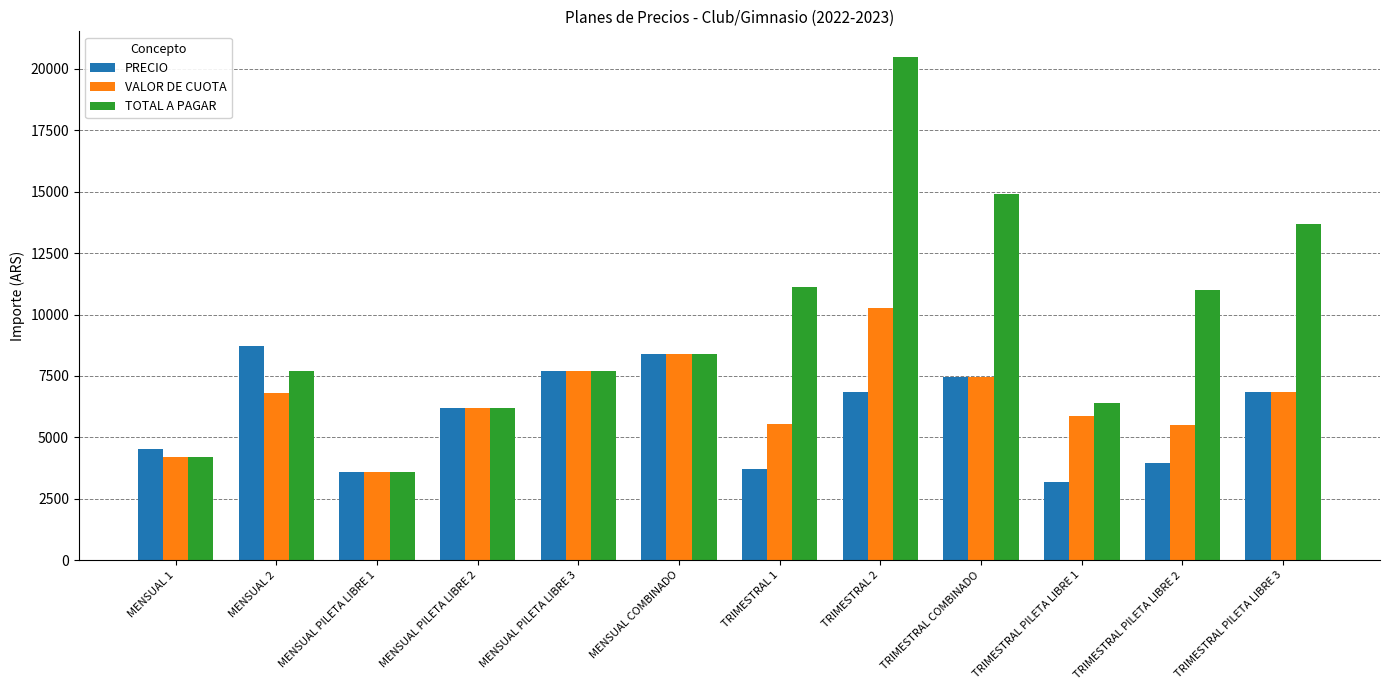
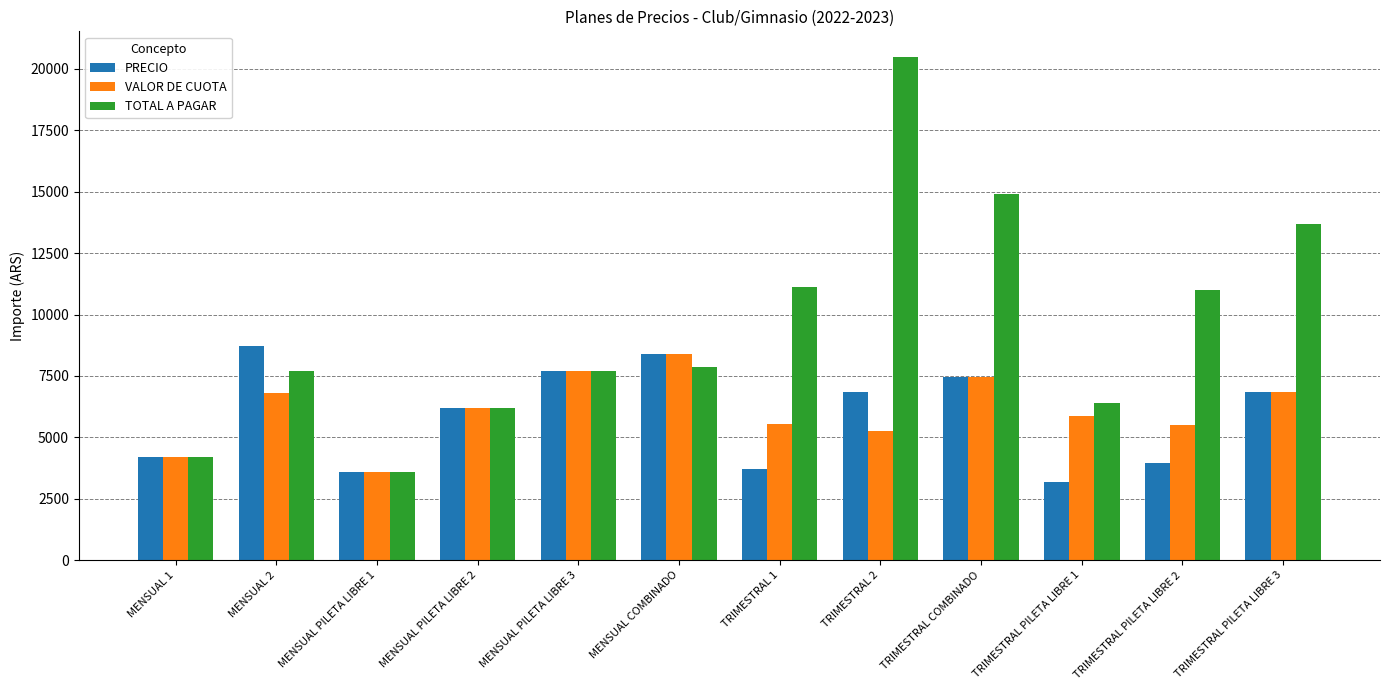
PRECIO, MENSUAL 1: 4500 -> 4200
TOTAL A PAGAR, MENSUAL COMBINADO: 8400 -> 7900
VALOR DE CUOTA, TRIMESTRAL 2: 10300 -> 5300
